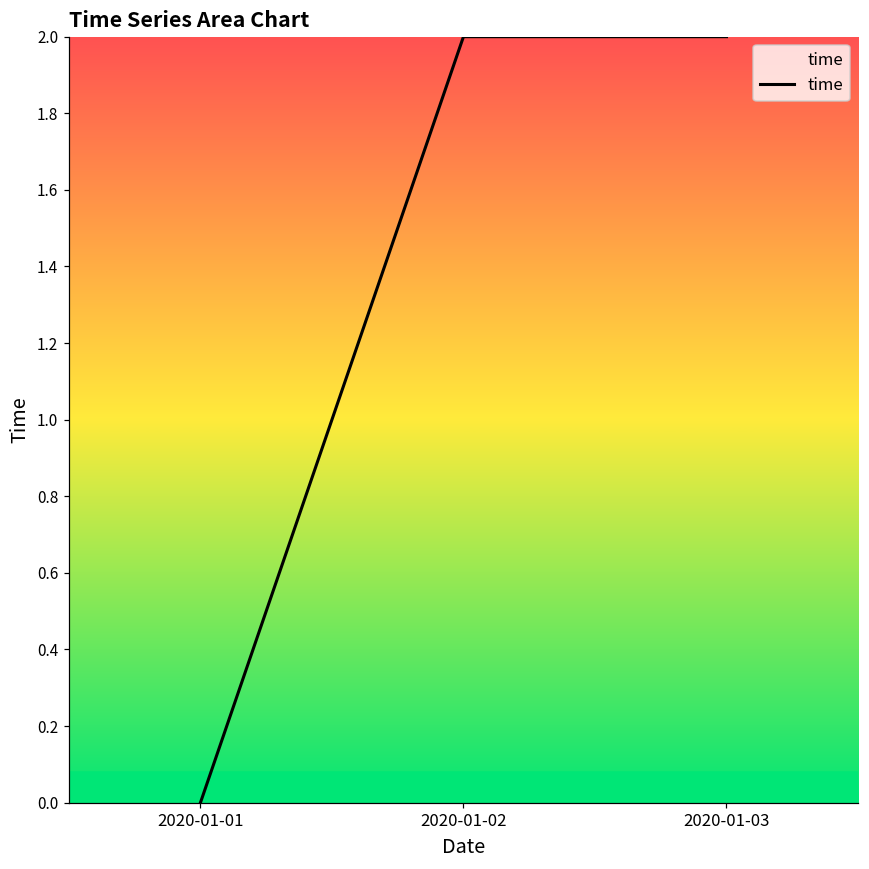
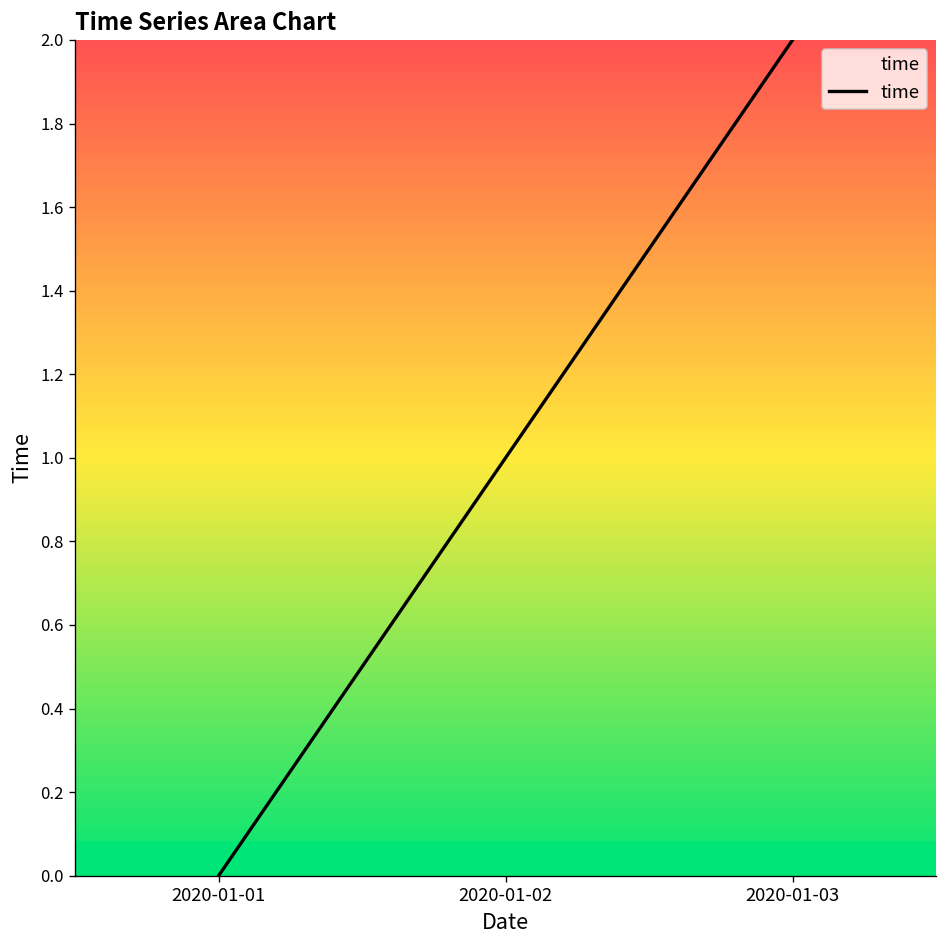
2020-01-02: 2 -> 1
